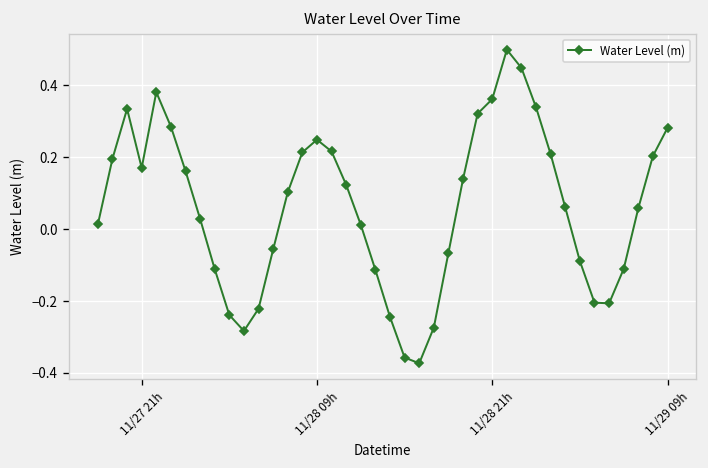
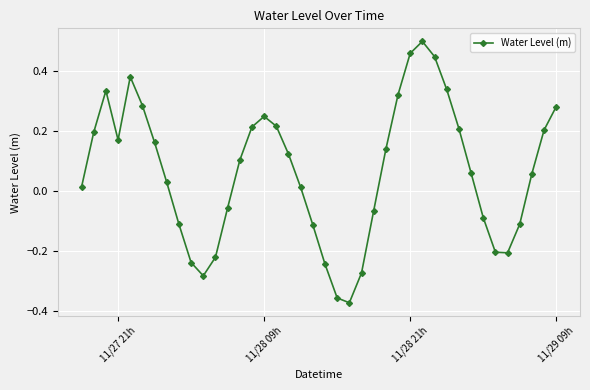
11/28 21h: 0.36 -> 0.46
